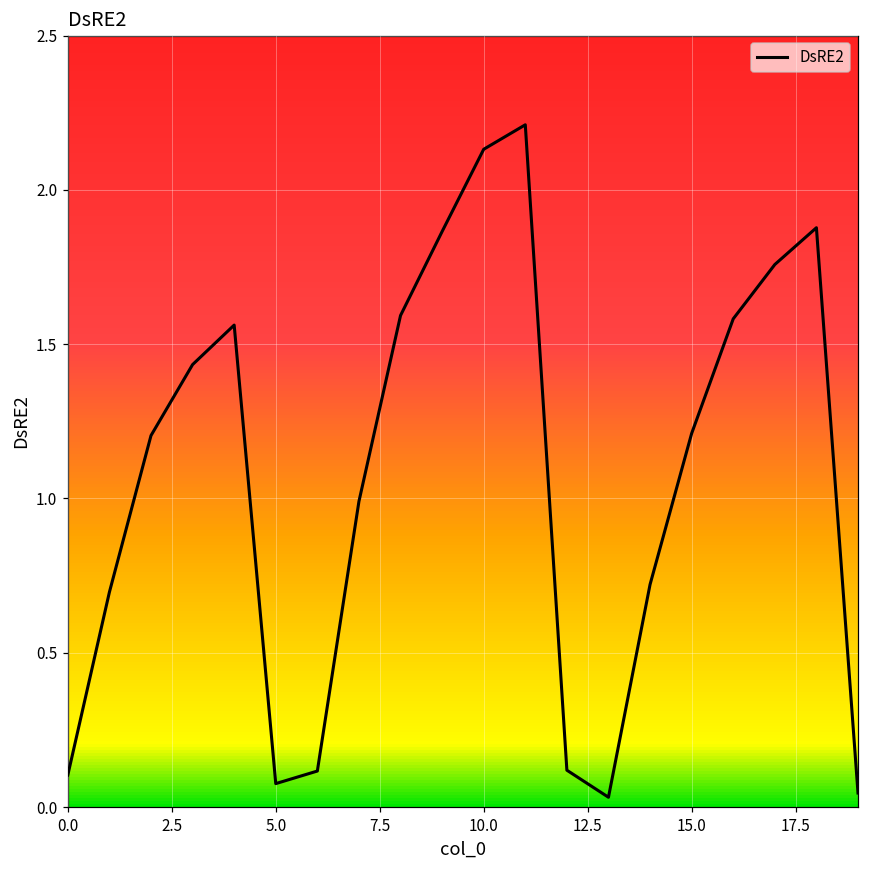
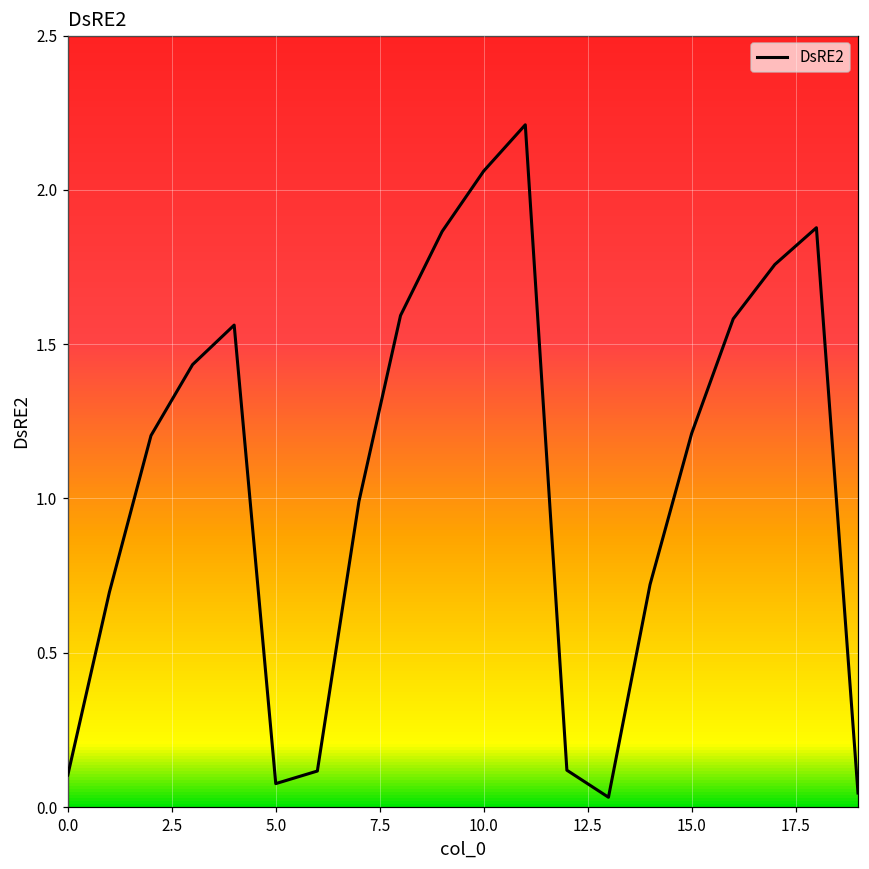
10.0: 2.13 -> 2.06
